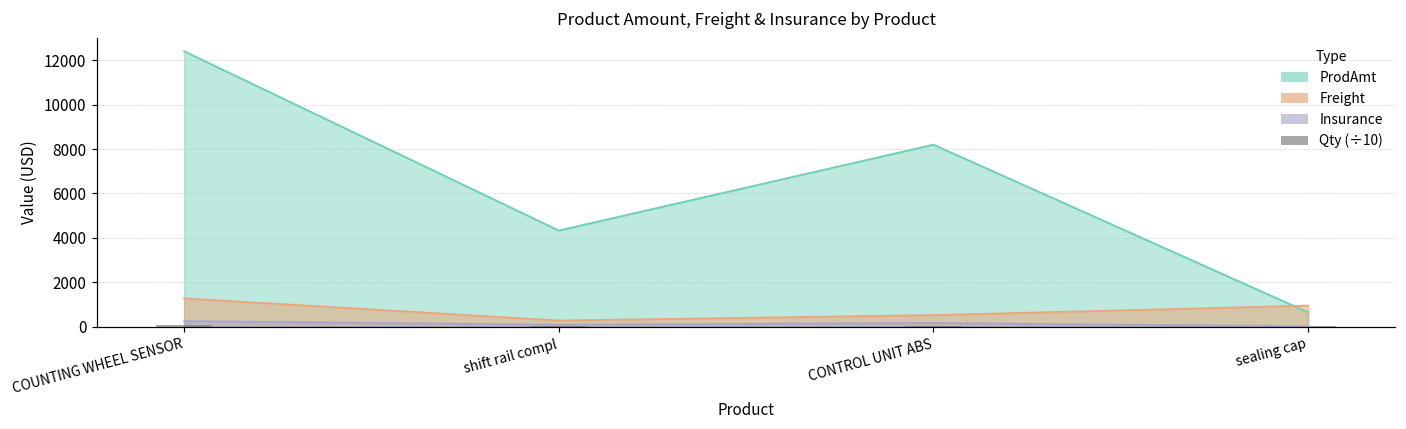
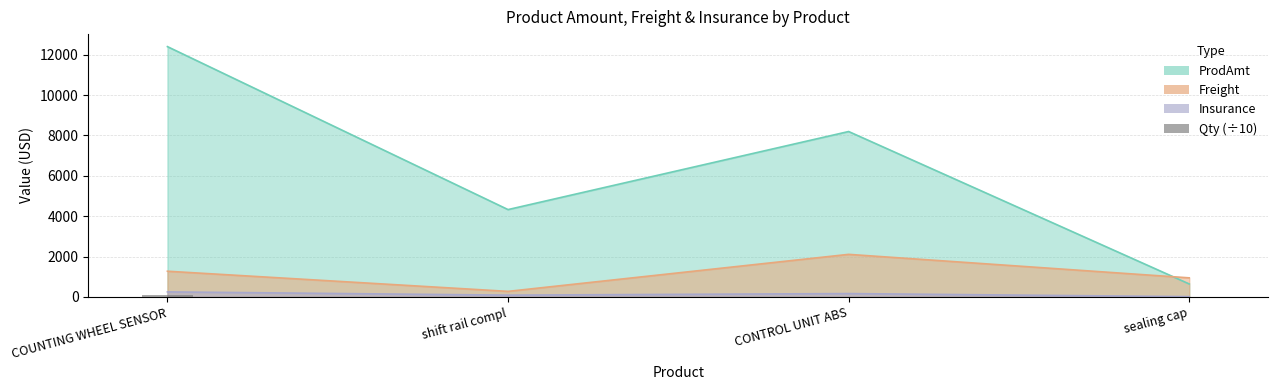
Freight, CONTROL UNIT ABS: 500 -> 2100
